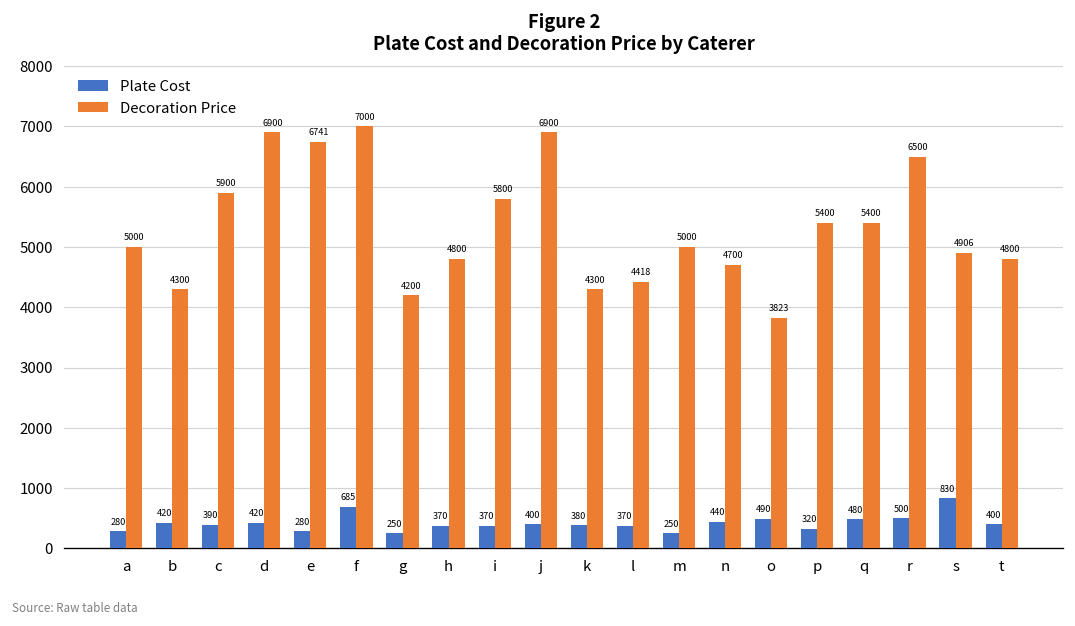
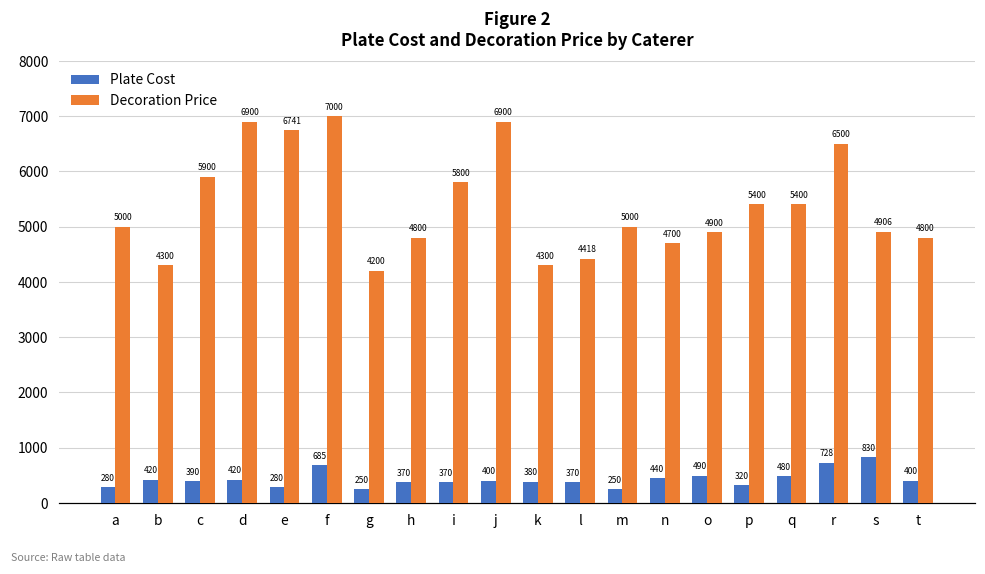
Decoration Price, o: 3823 -> 4900
Plate Cost, r: 500 -> 728
